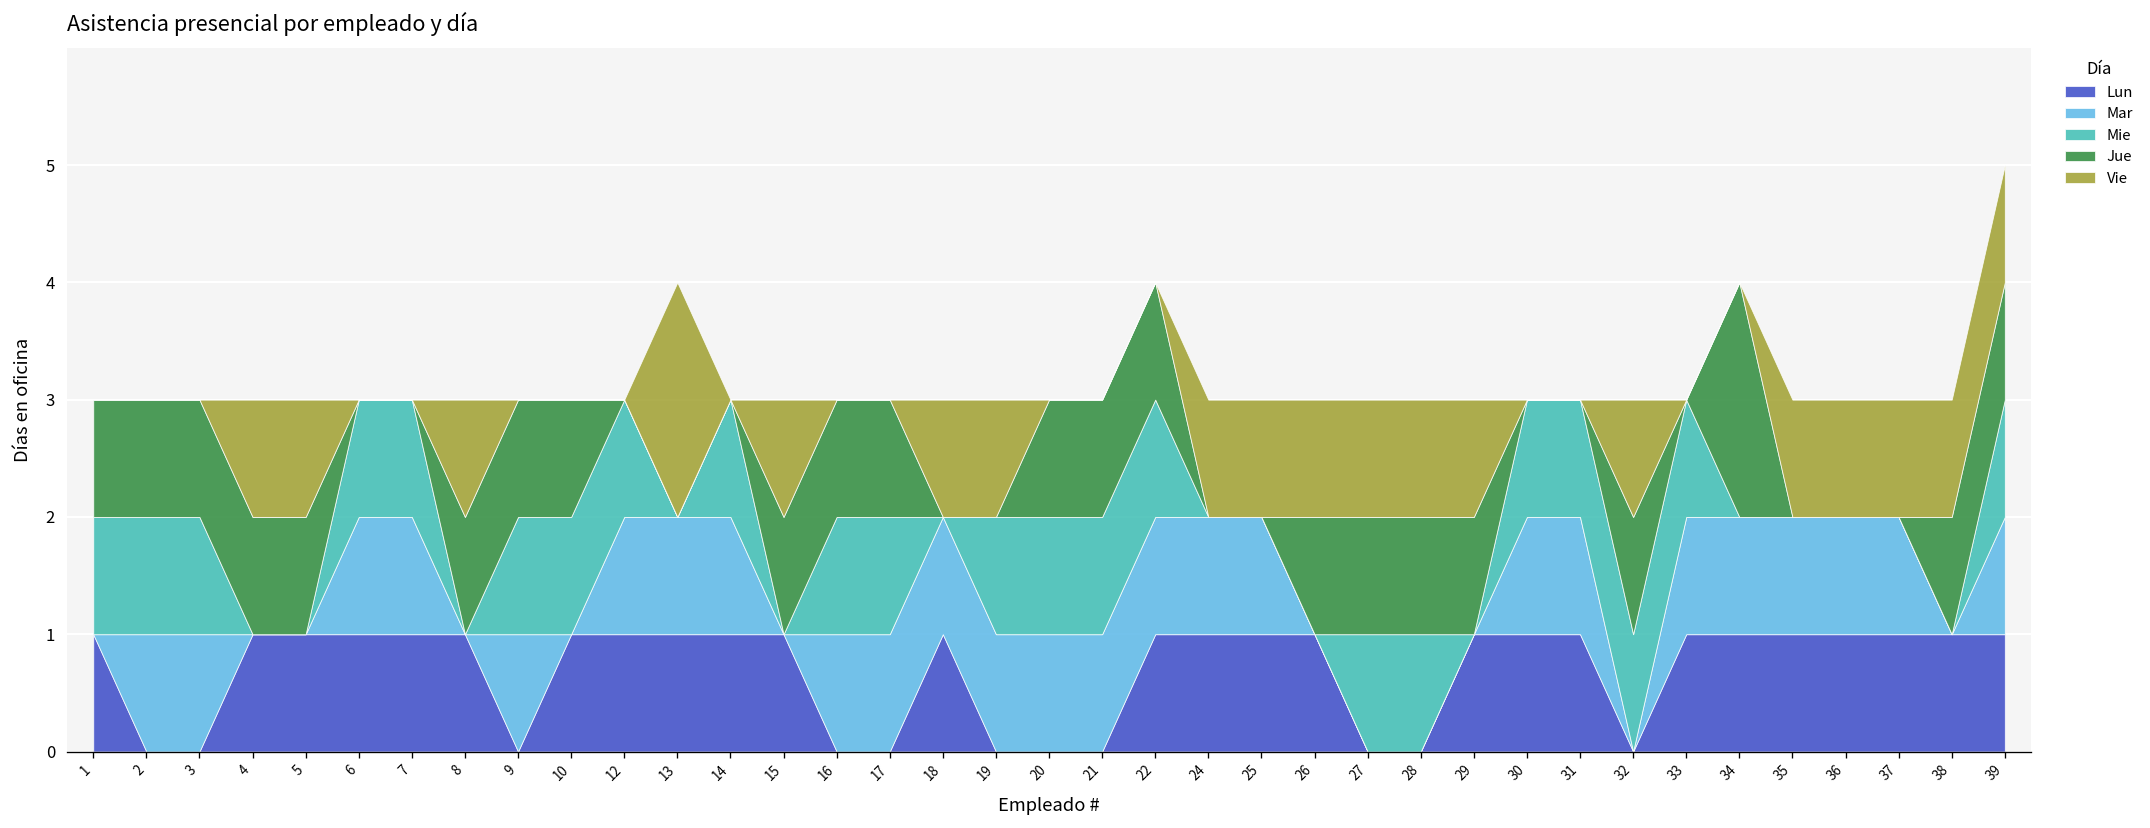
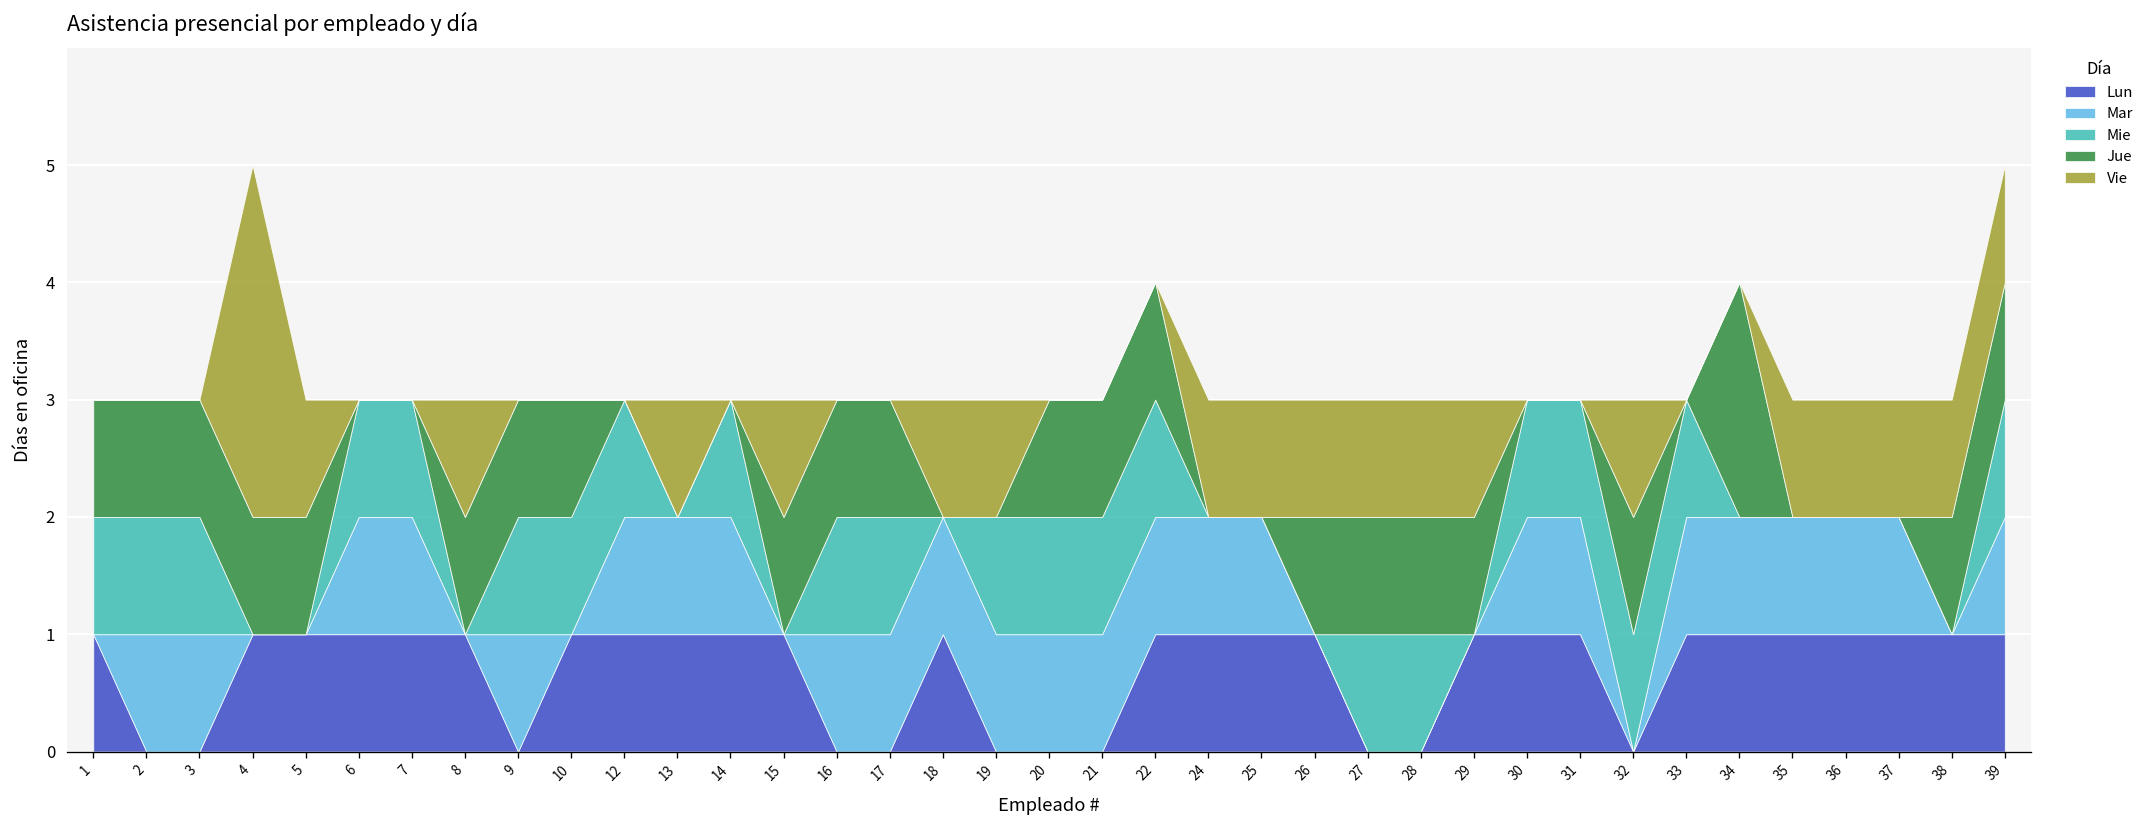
Vie, 4: 1 -> 3
Vie, 13: 2 -> 1
